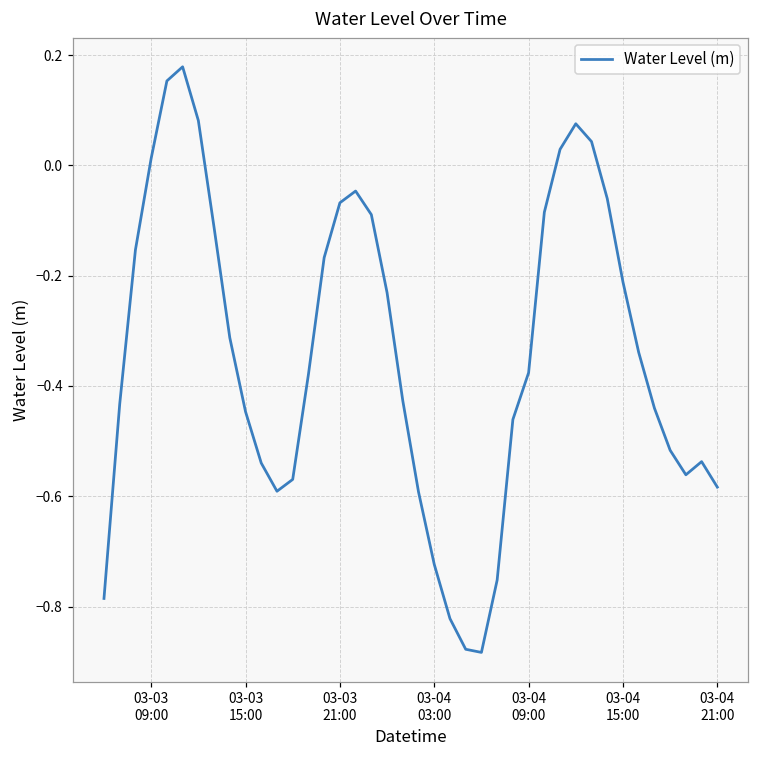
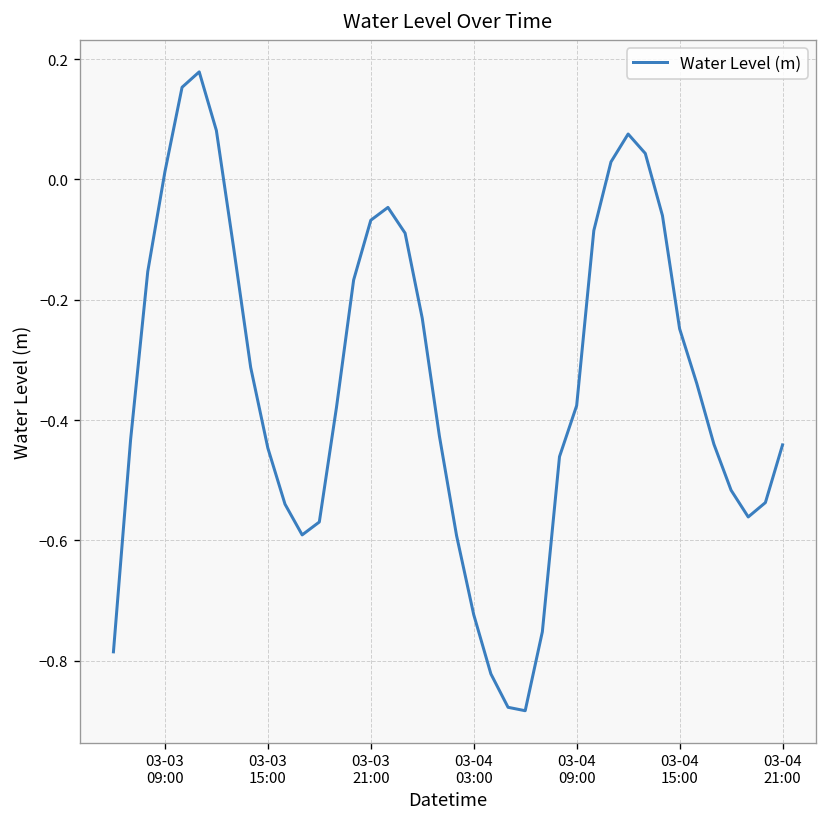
03-04 15:00: -0.21 -> -0.25
03-04 21:00: -0.58 -> -0.44
